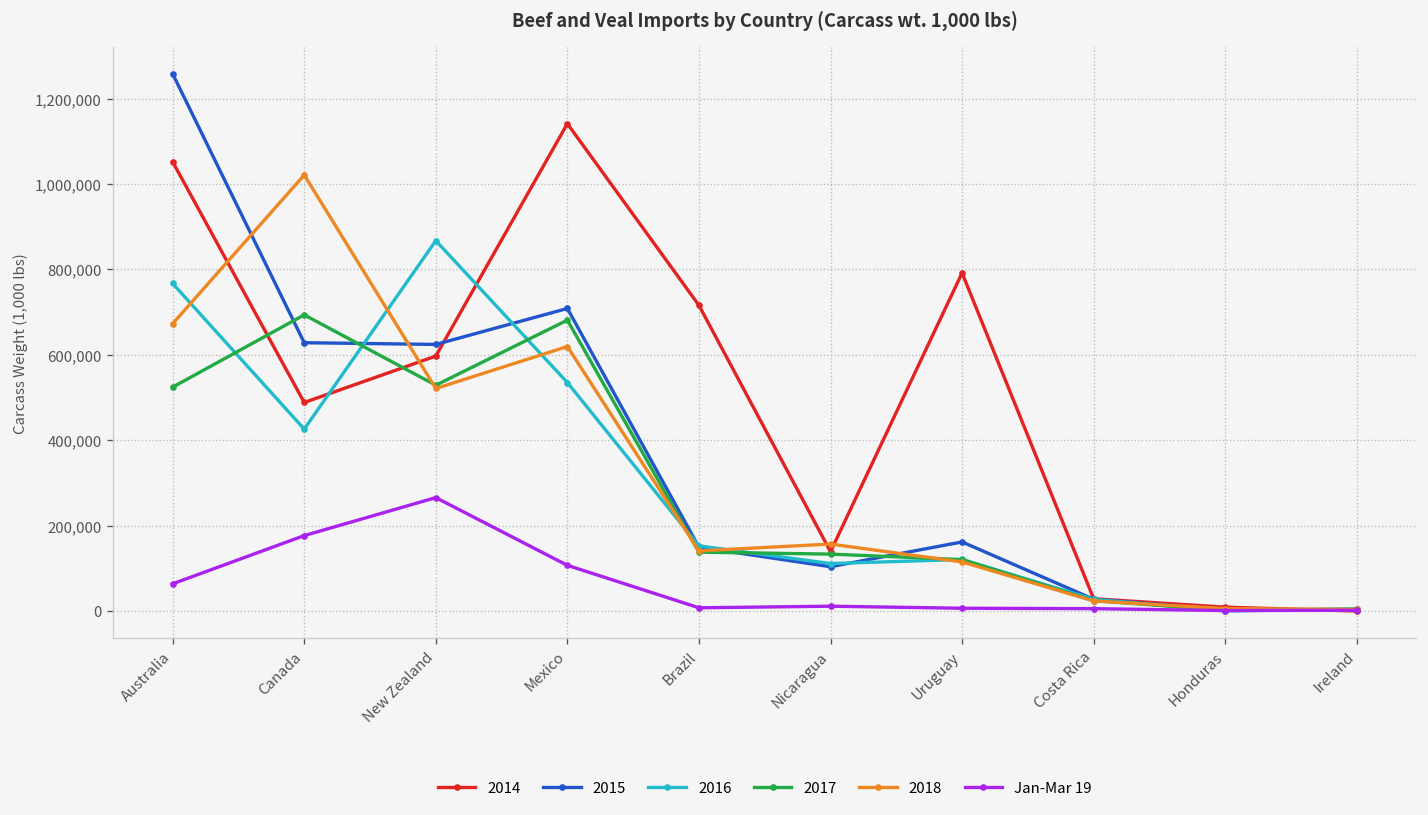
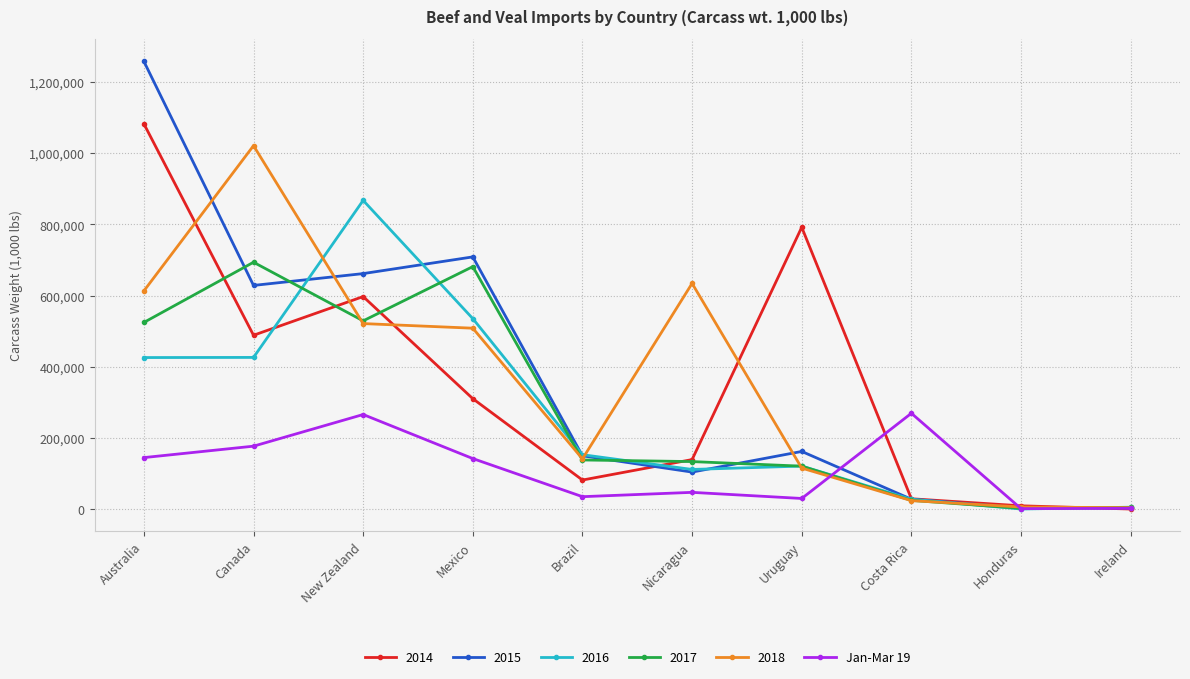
2014, Australia: 1,050,000 -> 1,080,000
2016, Australia: 770,000 -> 430,000
2018, Australia: 670,000 -> 610,000
Jan-Mar 19, Australia: 60,000 -> 140,000
2015, New Zealand: 620,000 -> 660,000
2014, Mexico: 1,140,000 -> 310,000
2018, Mexico: 620,000 -> 510,000
Jan-Mar 19, Mexico: 110,000 -> 140,000
2014, Brazil: 720,000 -> 80,000
Jan-Mar 19, Brazil: 10,000 -> 30,000
2018, Nicaragua: 160,000 -> 630,000
Jan-Mar 19, Nicaragua: 10,000 -> 50,000
Jan-Mar 19, Uruguay: 10,000 -> 30,000
Jan-Mar 19, Costa Rica: 10,000 -> 270,000
